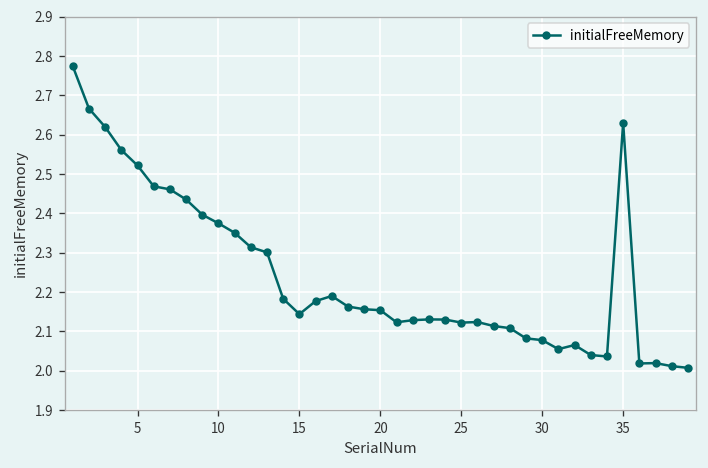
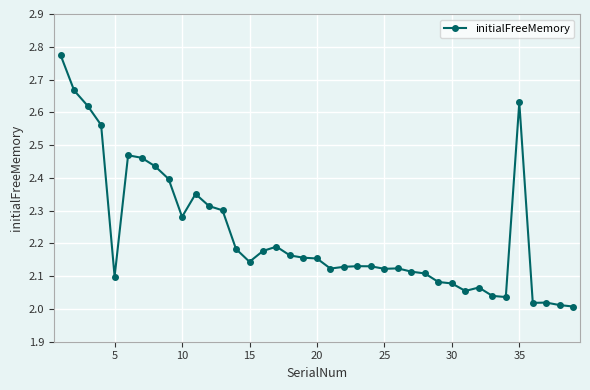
5: 2.52 -> 2.10
10: 2.37 -> 2.28
